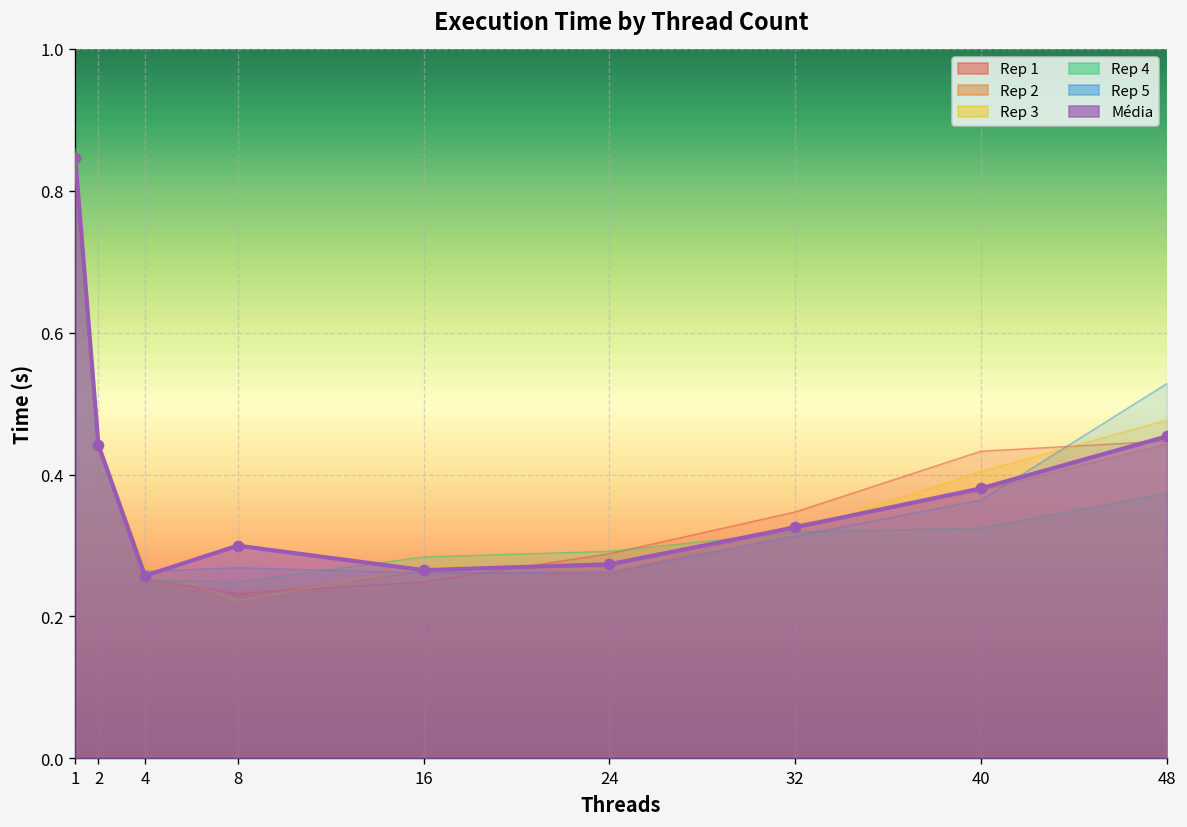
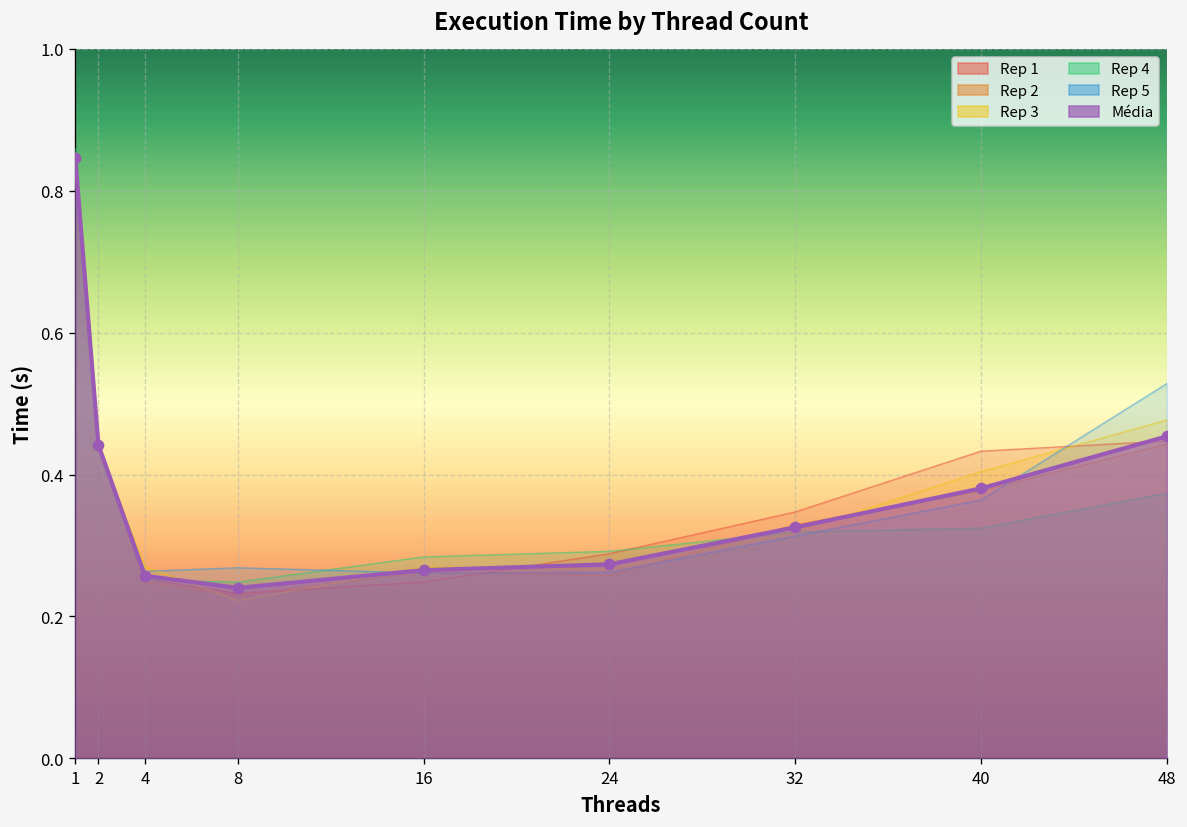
Média, 8: 0.30 -> 0.24
